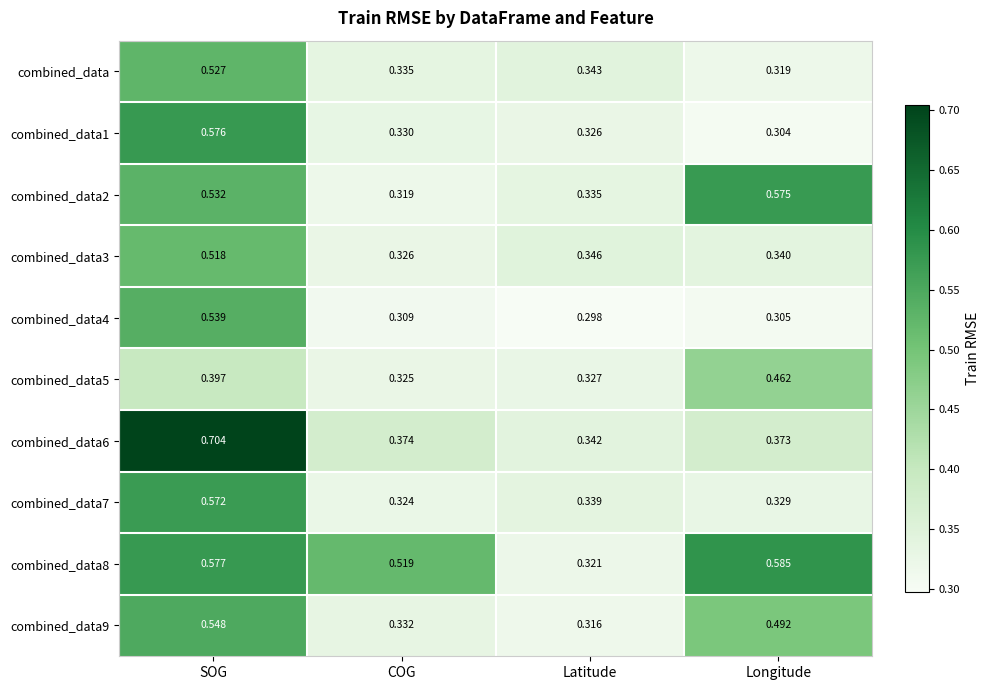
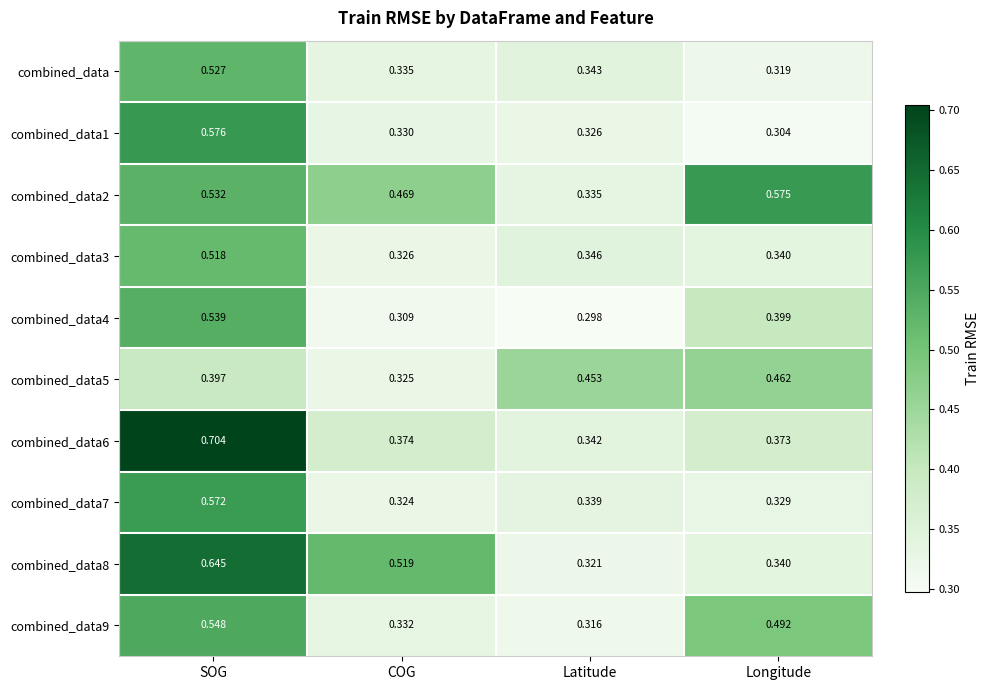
combined_data2, COG: 0.319 -> 0.469
combined_data4, Longitude: 0.305 -> 0.399
combined_data5, Latitude: 0.327 -> 0.453
combined_data8, SOG: 0.577 -> 0.645
combined_data8, Longitude: 0.585 -> 0.340
